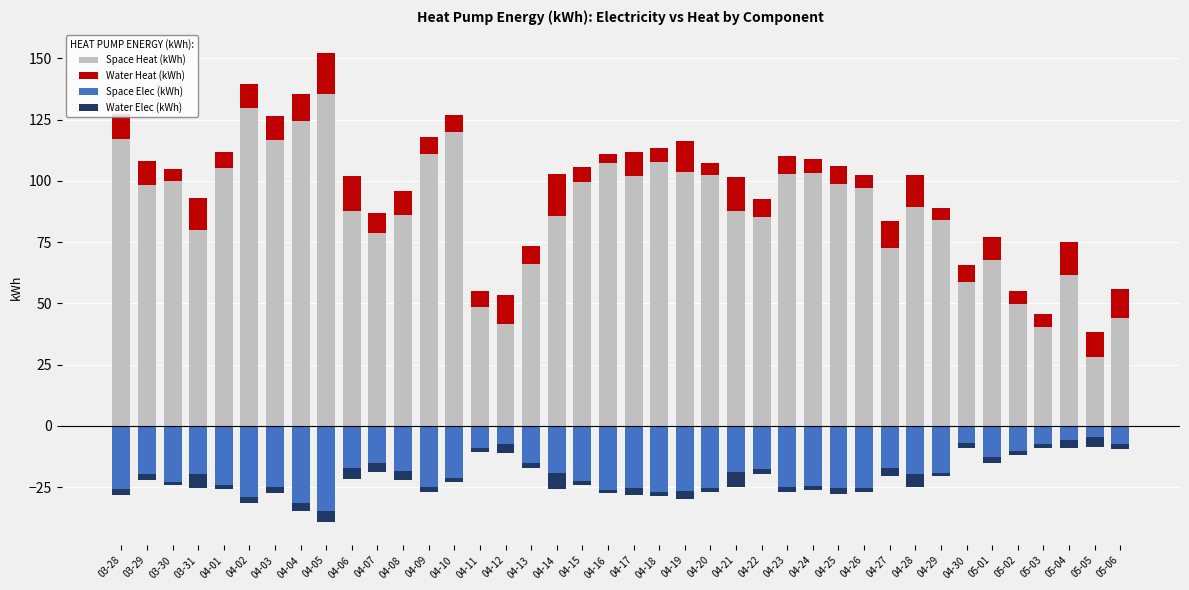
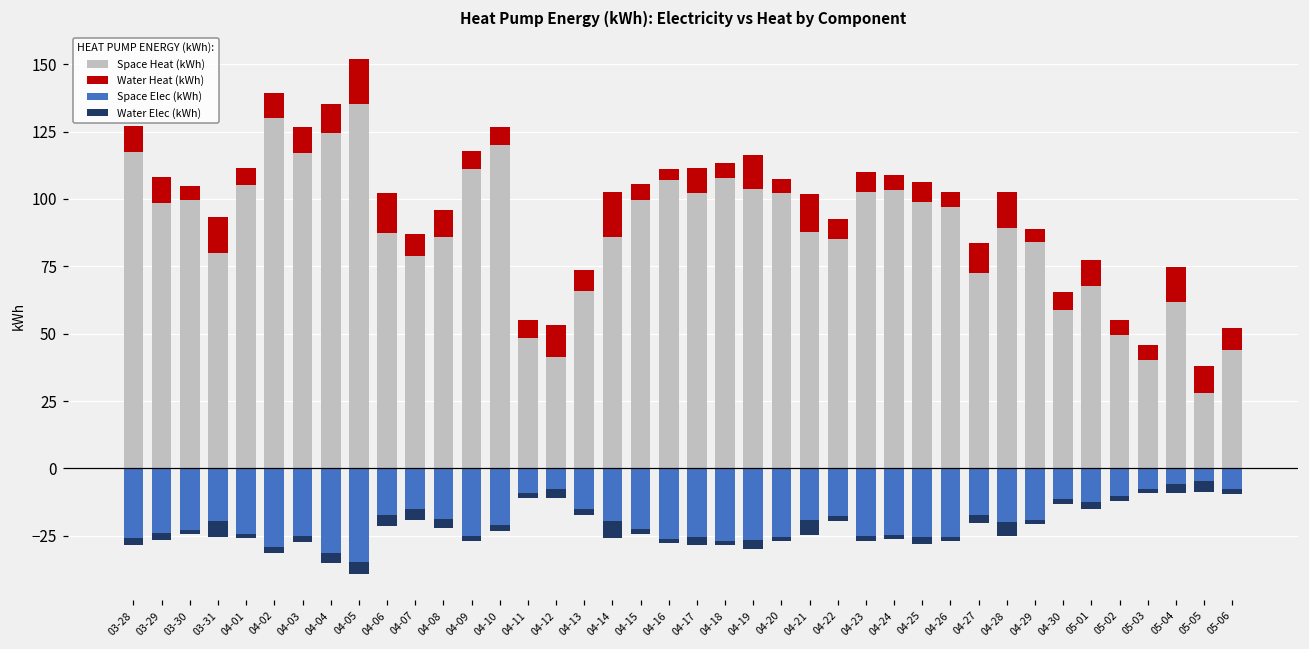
Space Elec (kWh), 03-29: -20 -> -24
Space Elec (kWh), 04-30: -7 -> -11
Water Heat (kWh), 05-06: 12 -> 8
